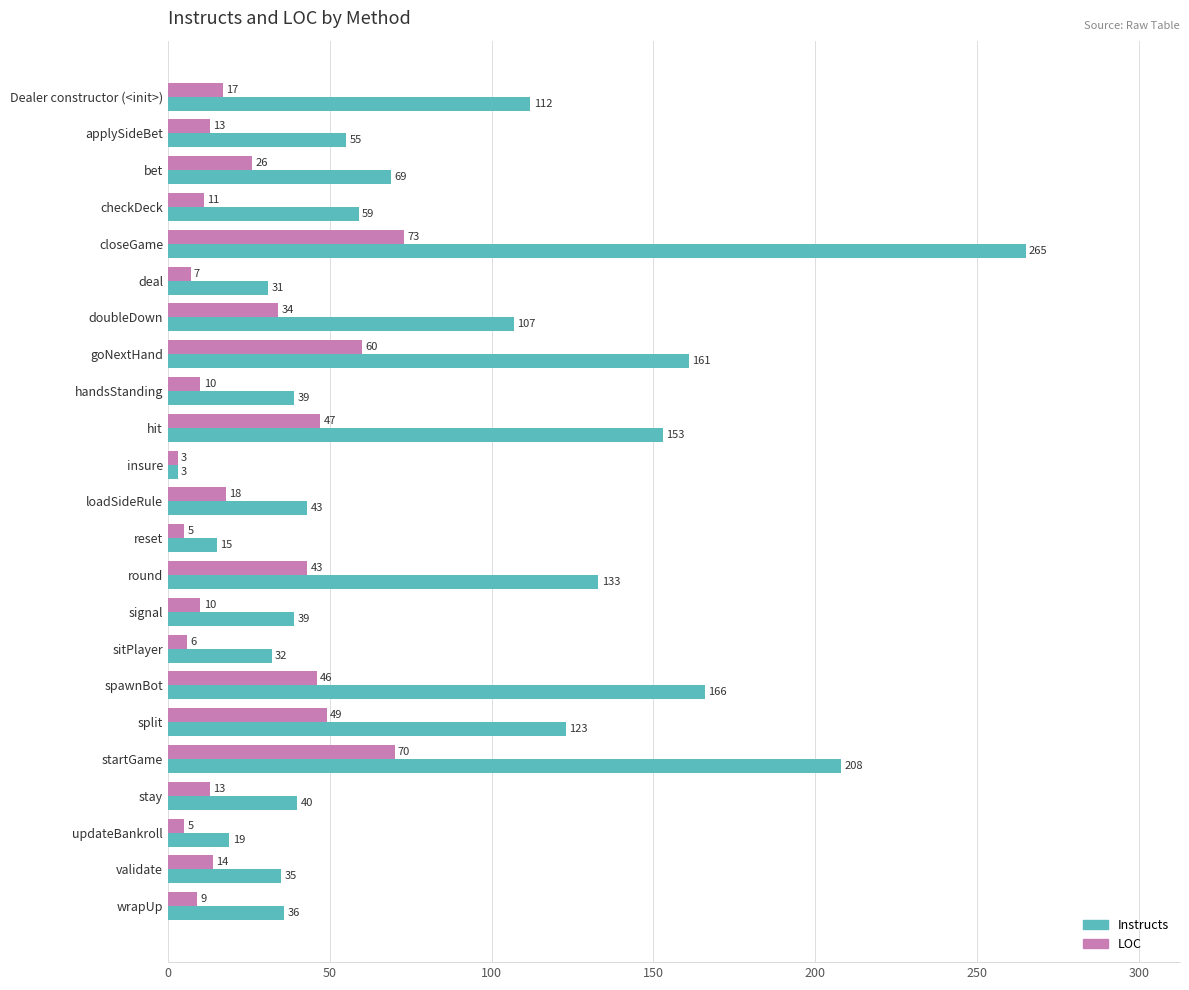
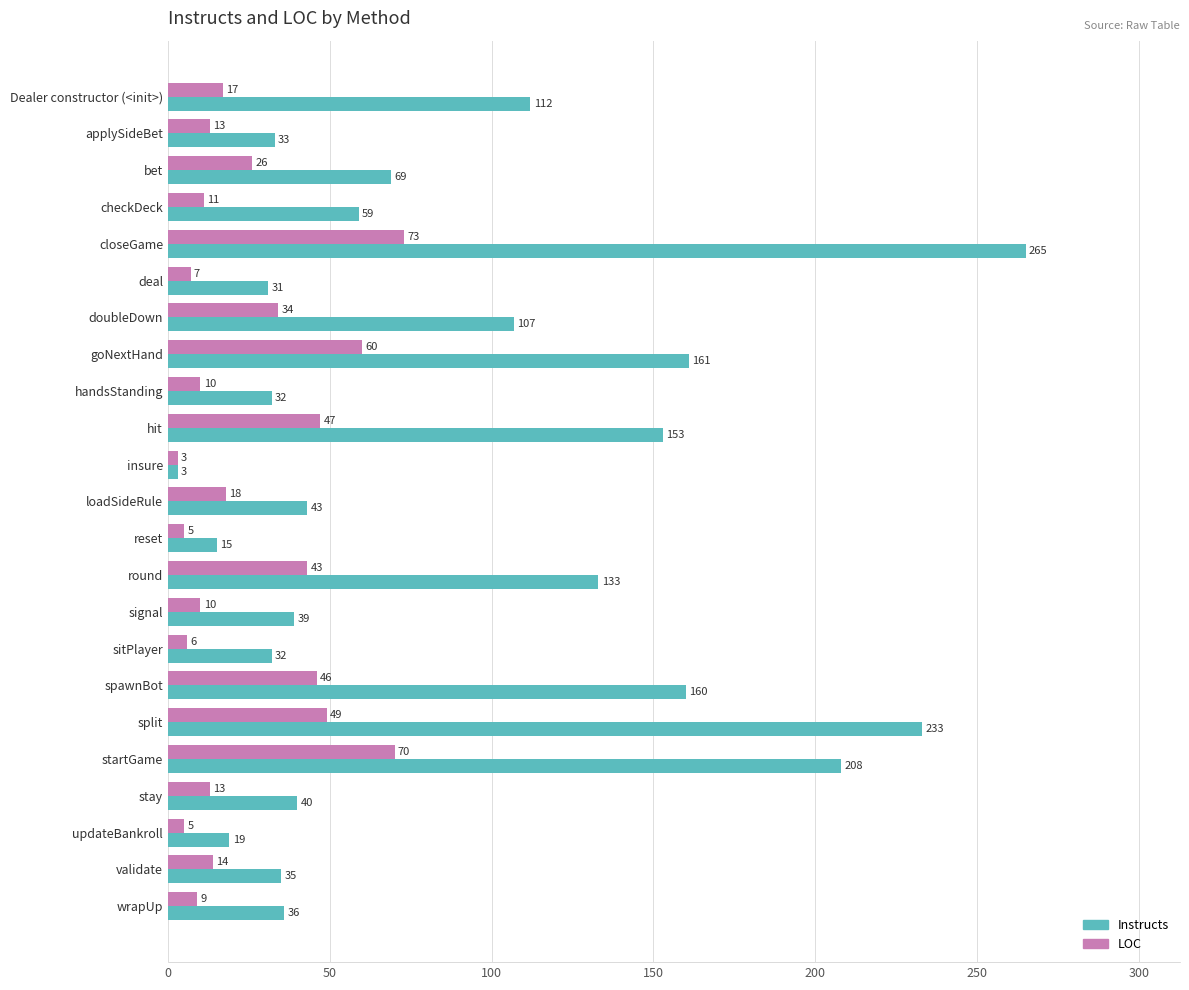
Instructs, applySideBet: 55 -> 33
Instructs, handsStanding: 39 -> 32
Instructs, spawnBot: 166 -> 160
Instructs, split: 123 -> 233
